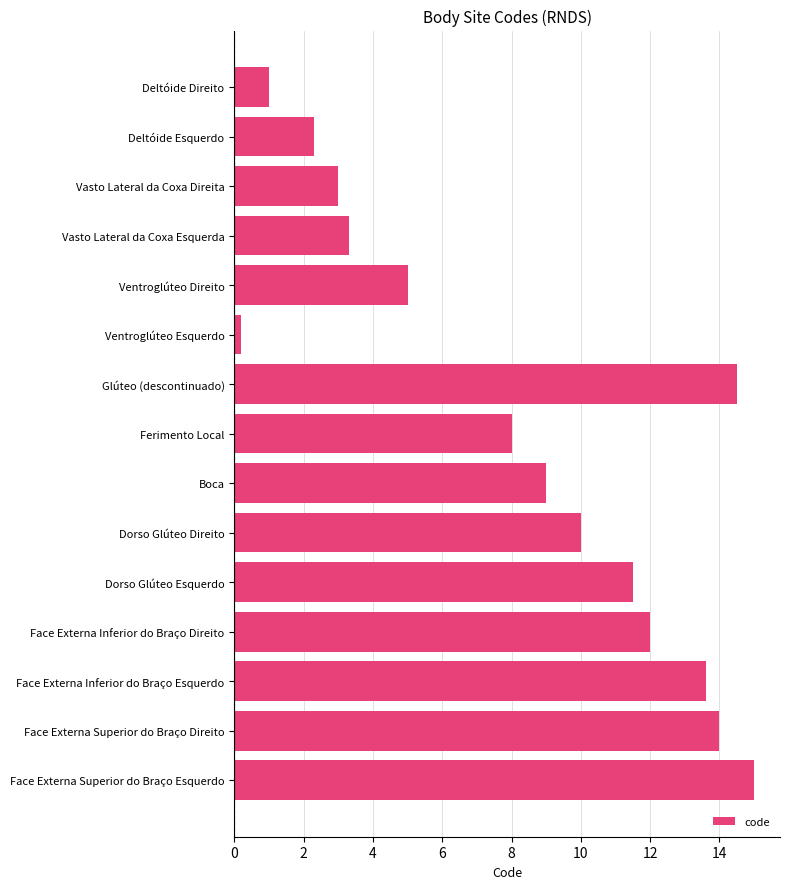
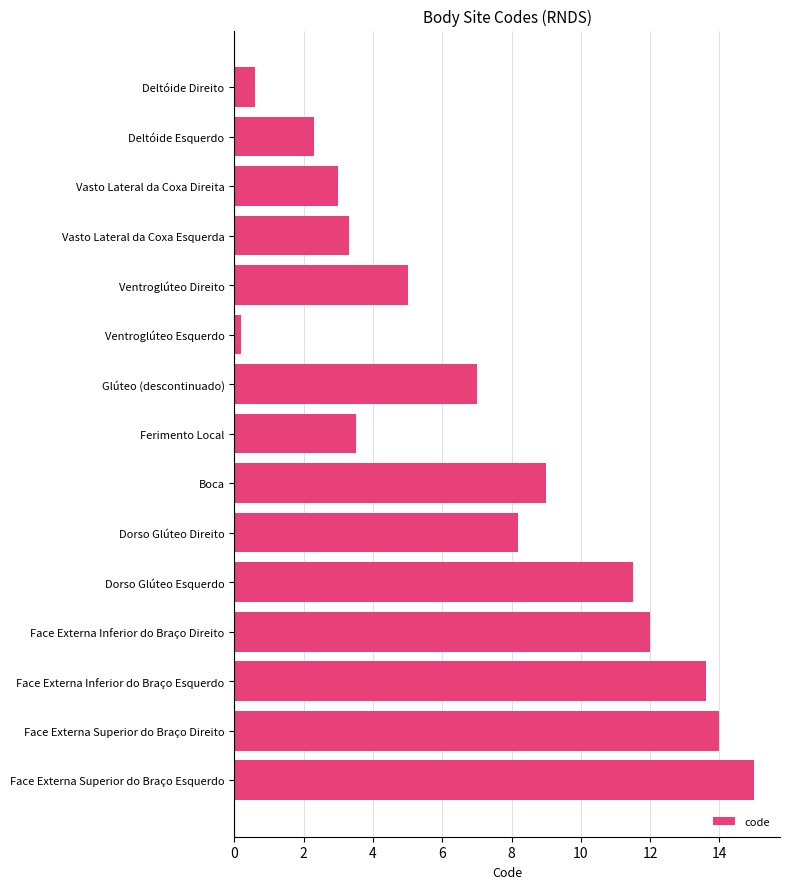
Deltóide Direito: 1.0 -> 0.6
Glúteo (descontinuado): 14.5 -> 7.0
Ferimento Local: 8.0 -> 3.5
Dorso Glúteo Direito: 10.0 -> 8.2
